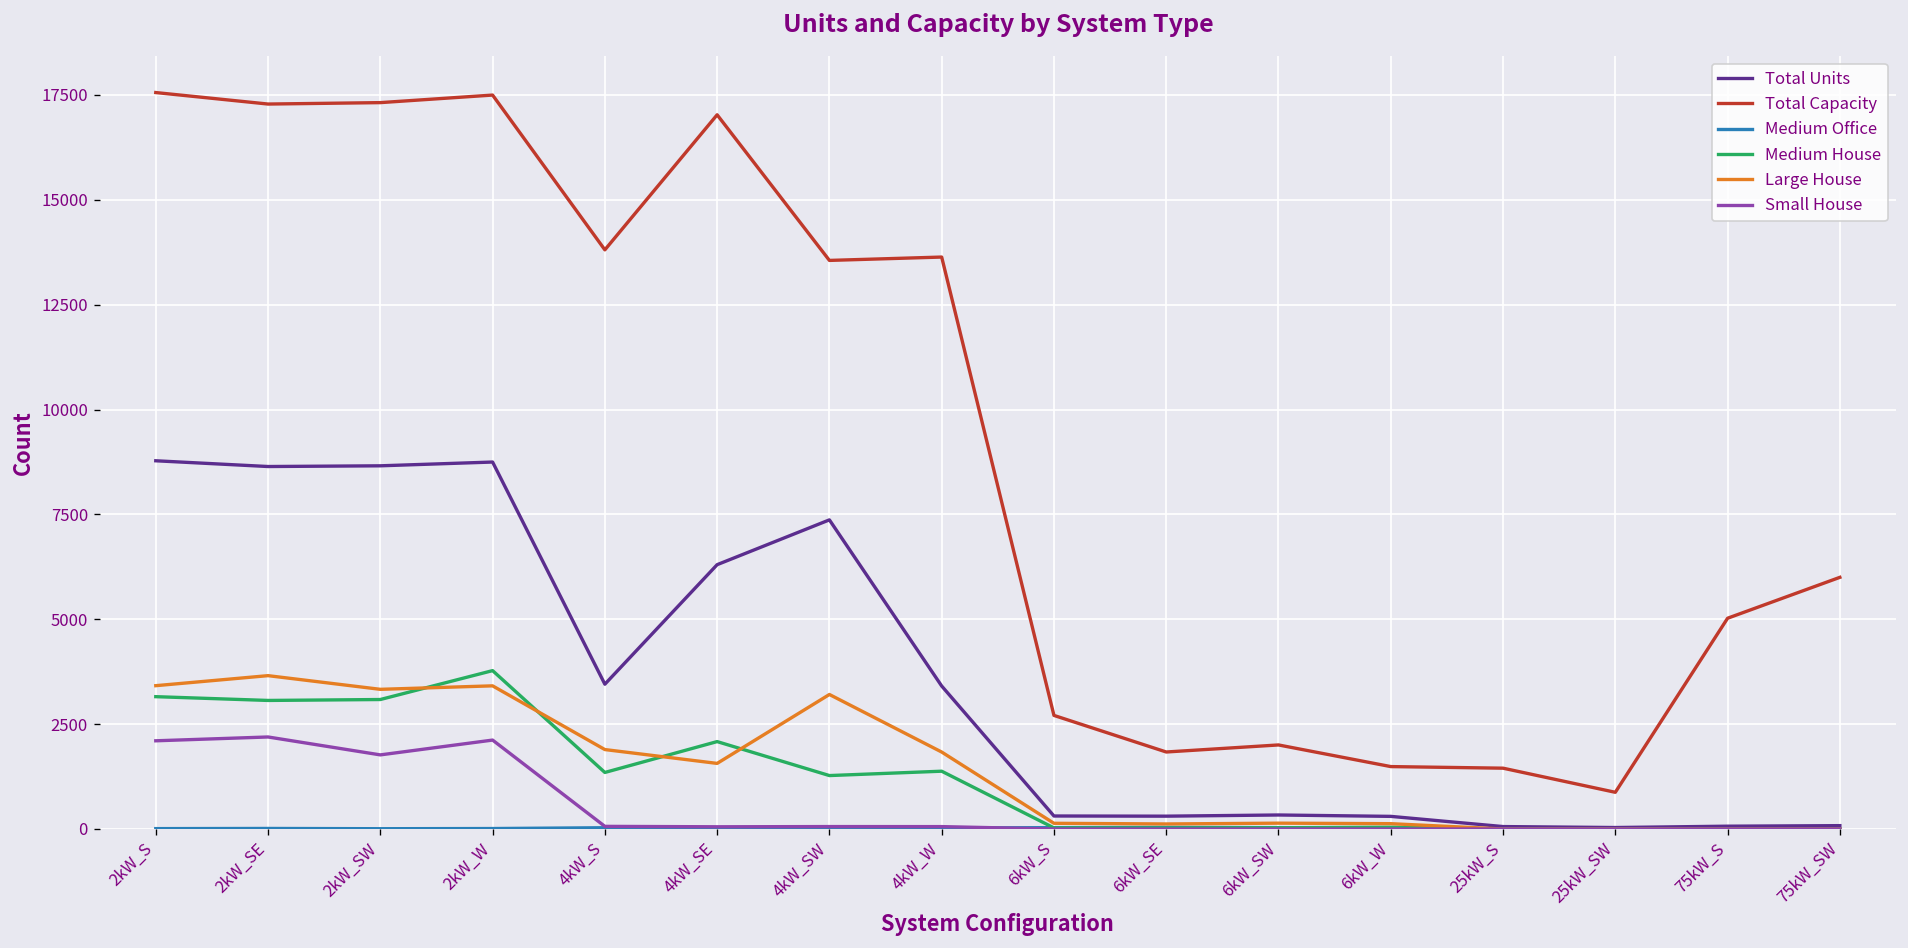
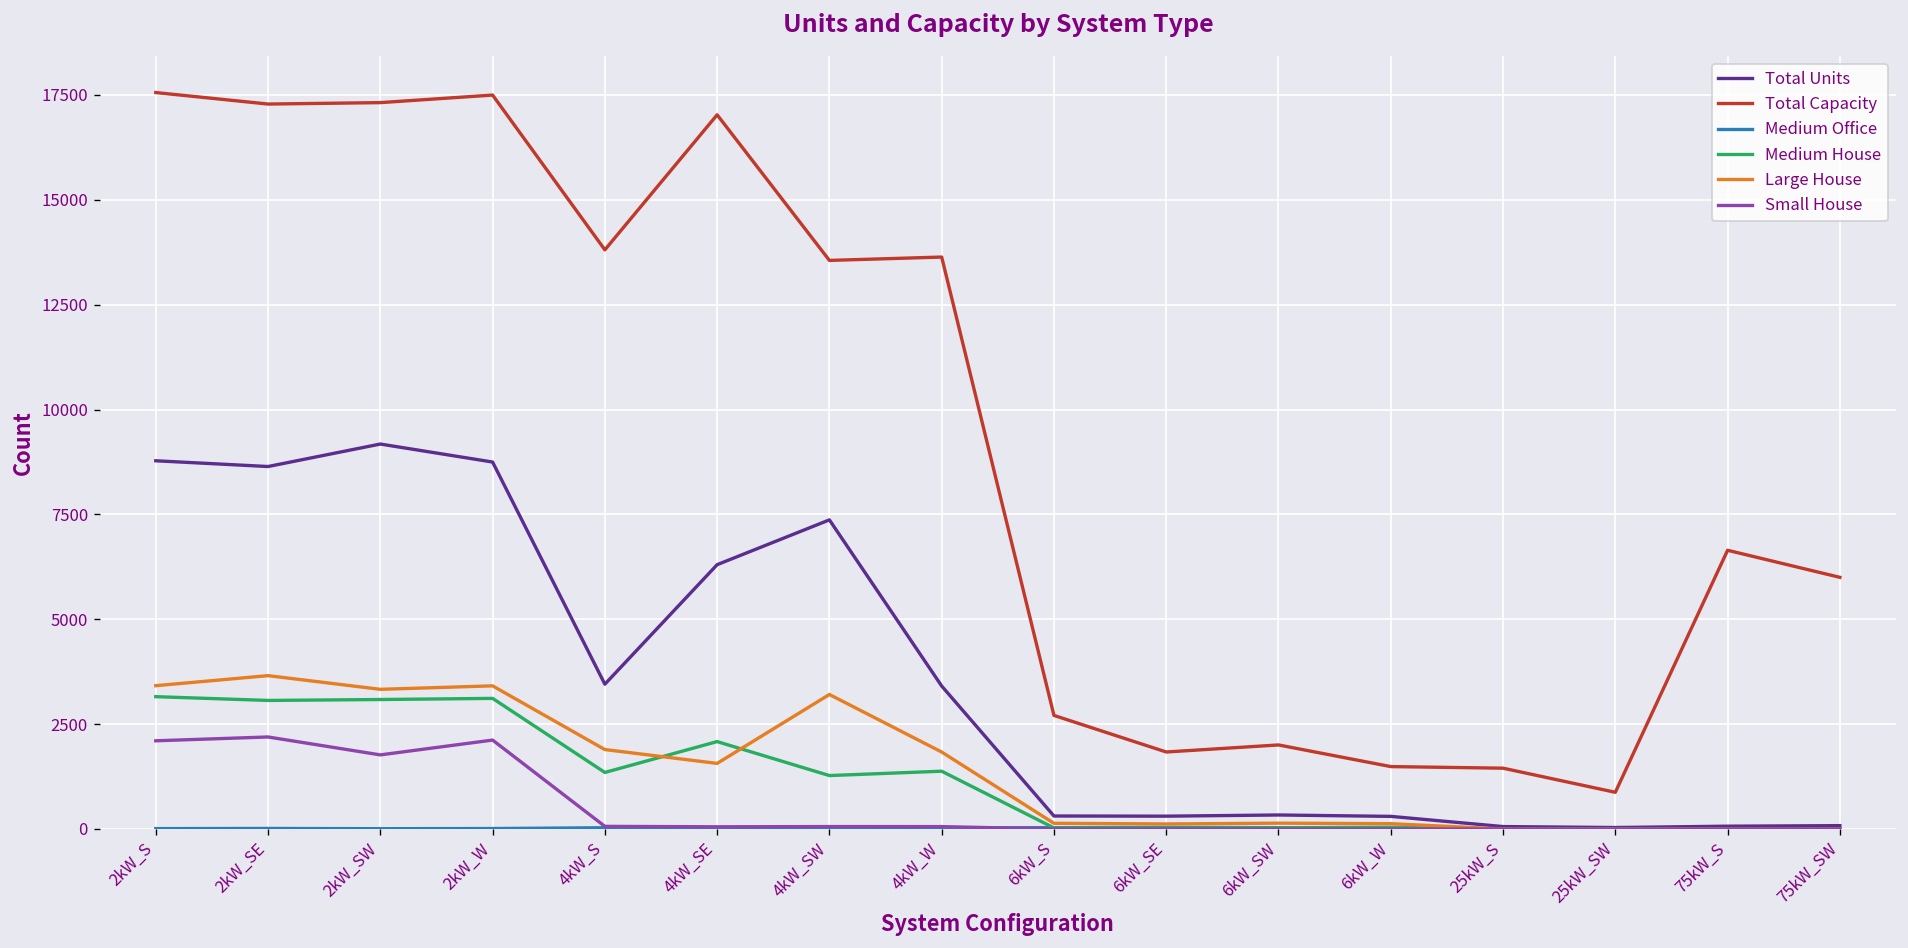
Total Units, 2kW_SW: 8700 -> 9200
Medium House, 2kW_W: 3800 -> 3100
Total Capacity, 75kW_S: 5000 -> 6600
